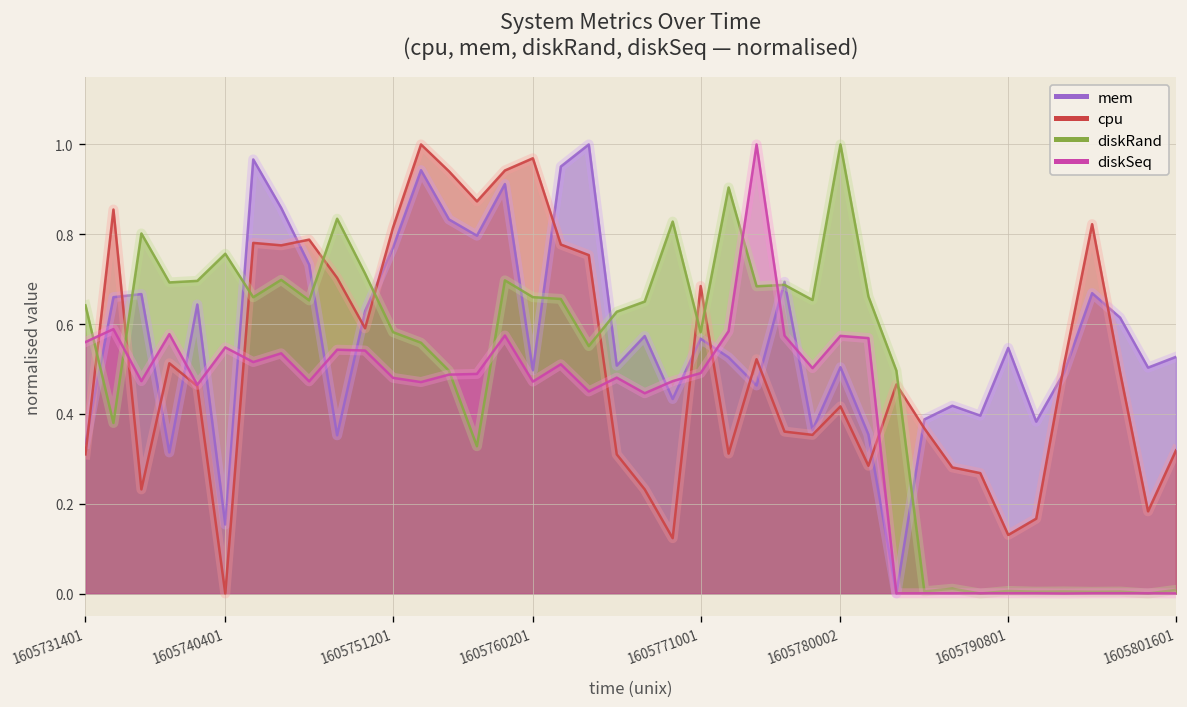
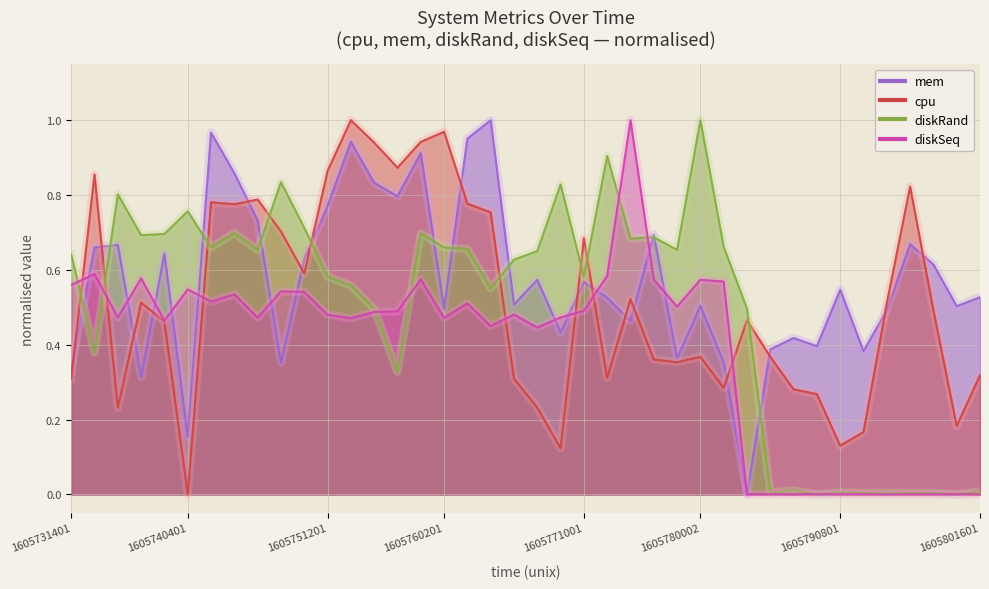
cpu, 1605751201: 0.82 -> 0.86
cpu, 1605780002: 0.42 -> 0.37
